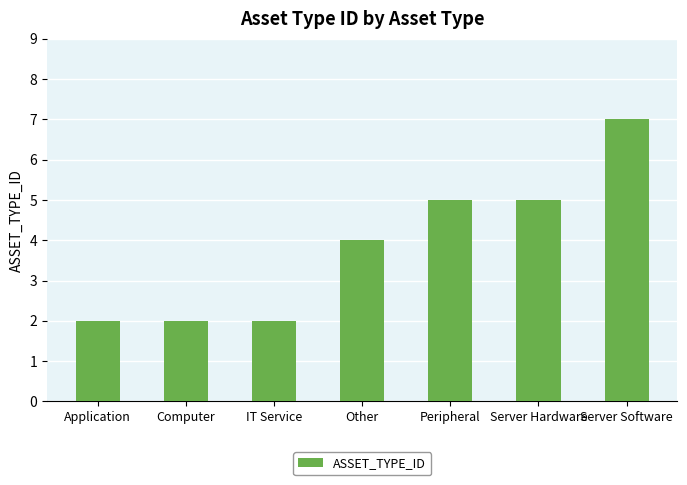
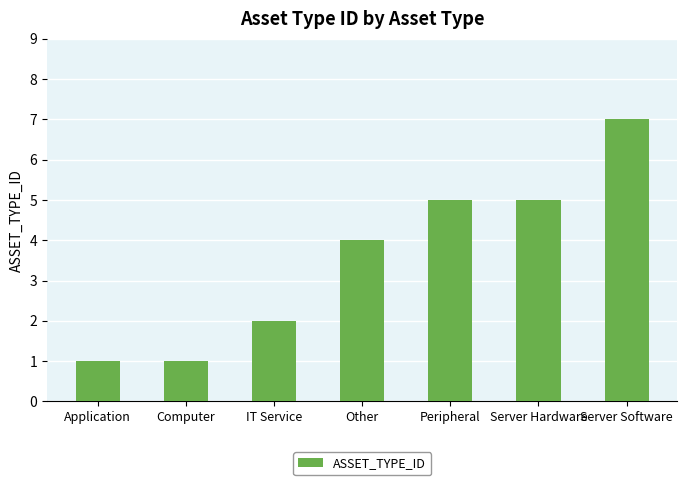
Application: 2 -> 1
Computer: 2 -> 1
